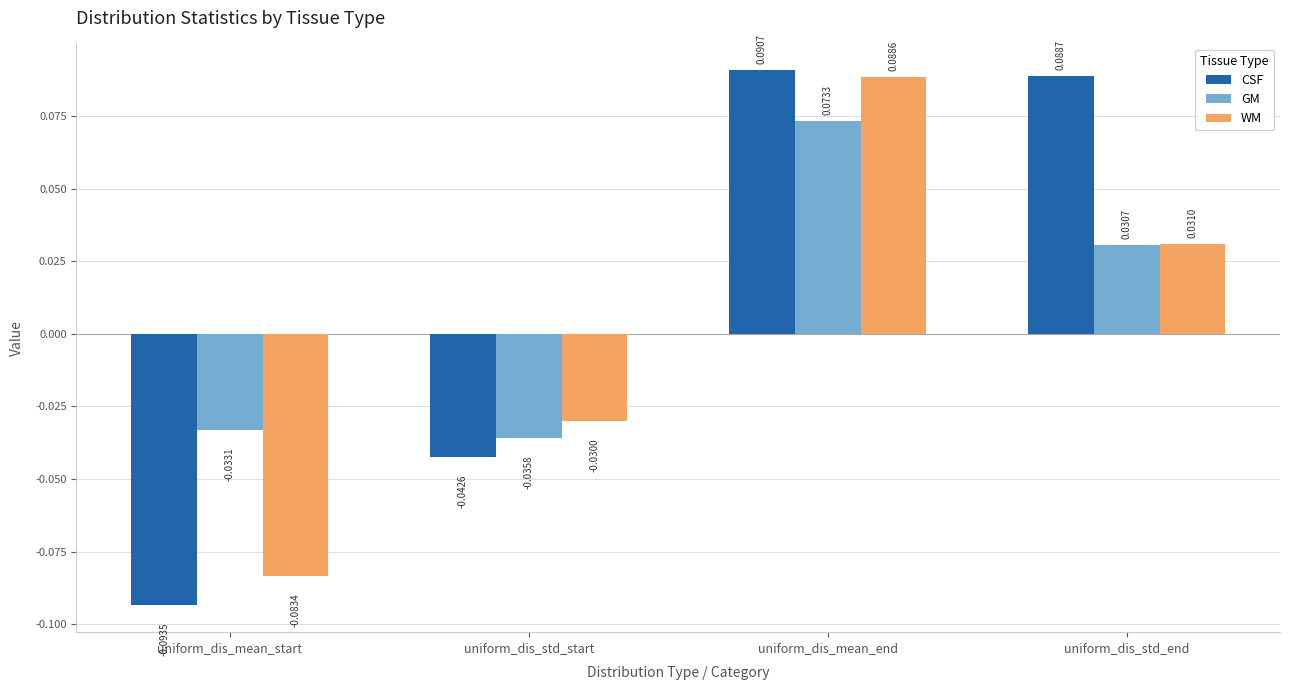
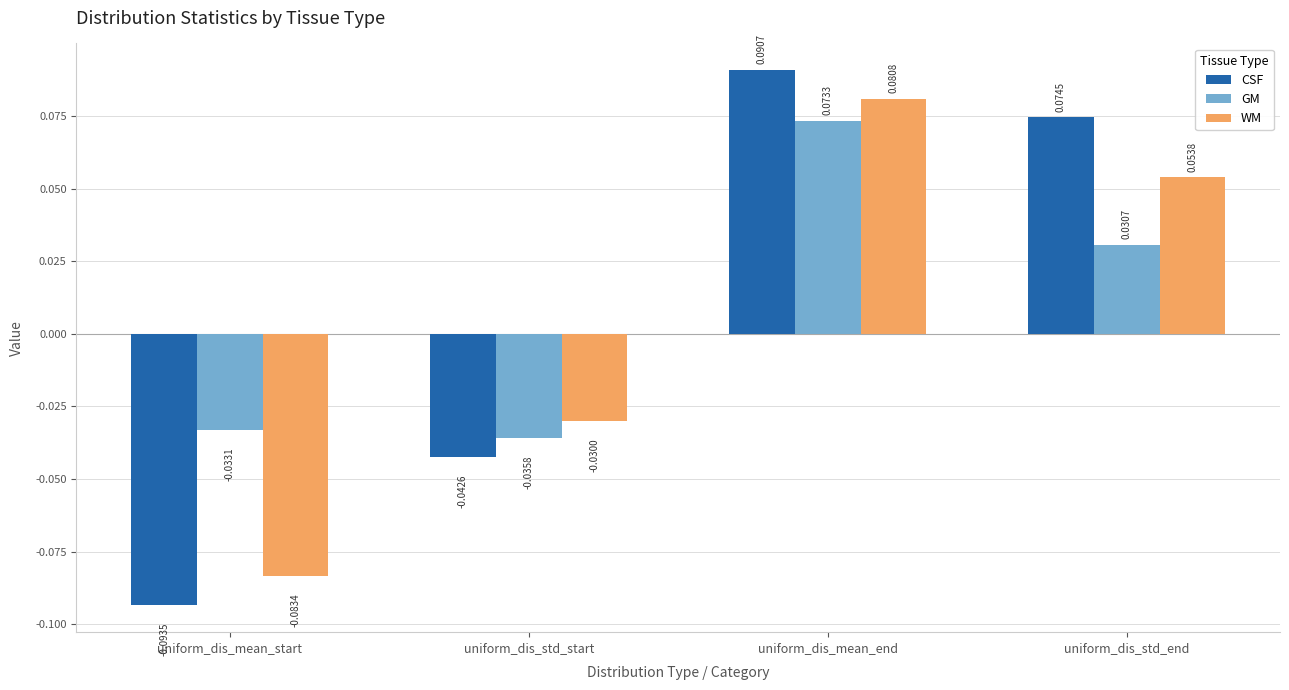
WM, uniform_dis_mean_end: 0.0886 -> 0.0808
CSF, uniform_dis_std_end: 0.0887 -> 0.0745
WM, uniform_dis_std_end: 0.0310 -> 0.0538
